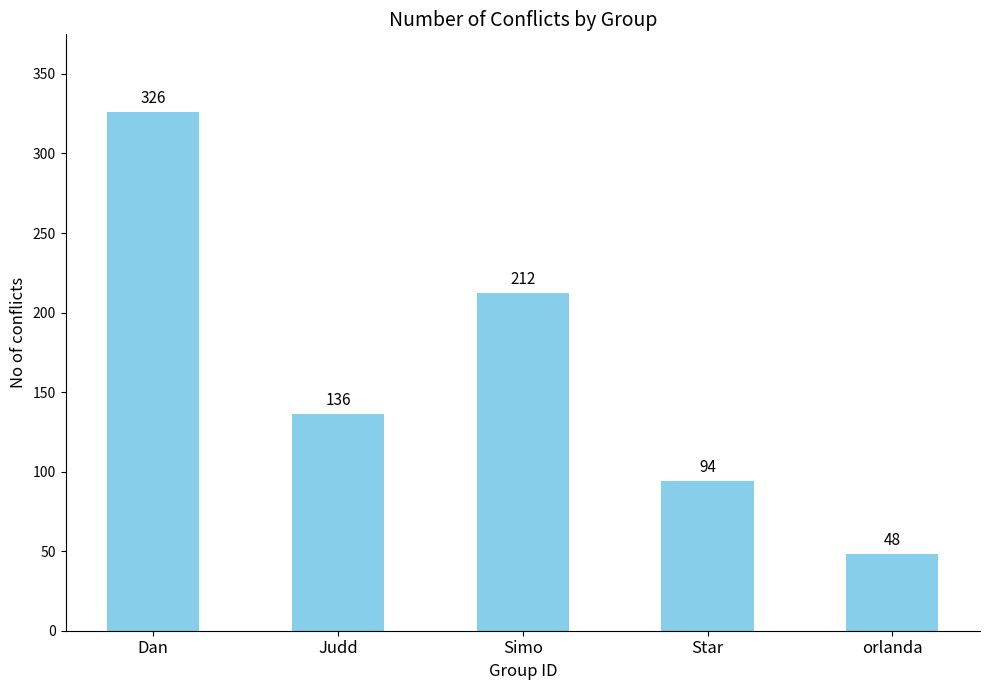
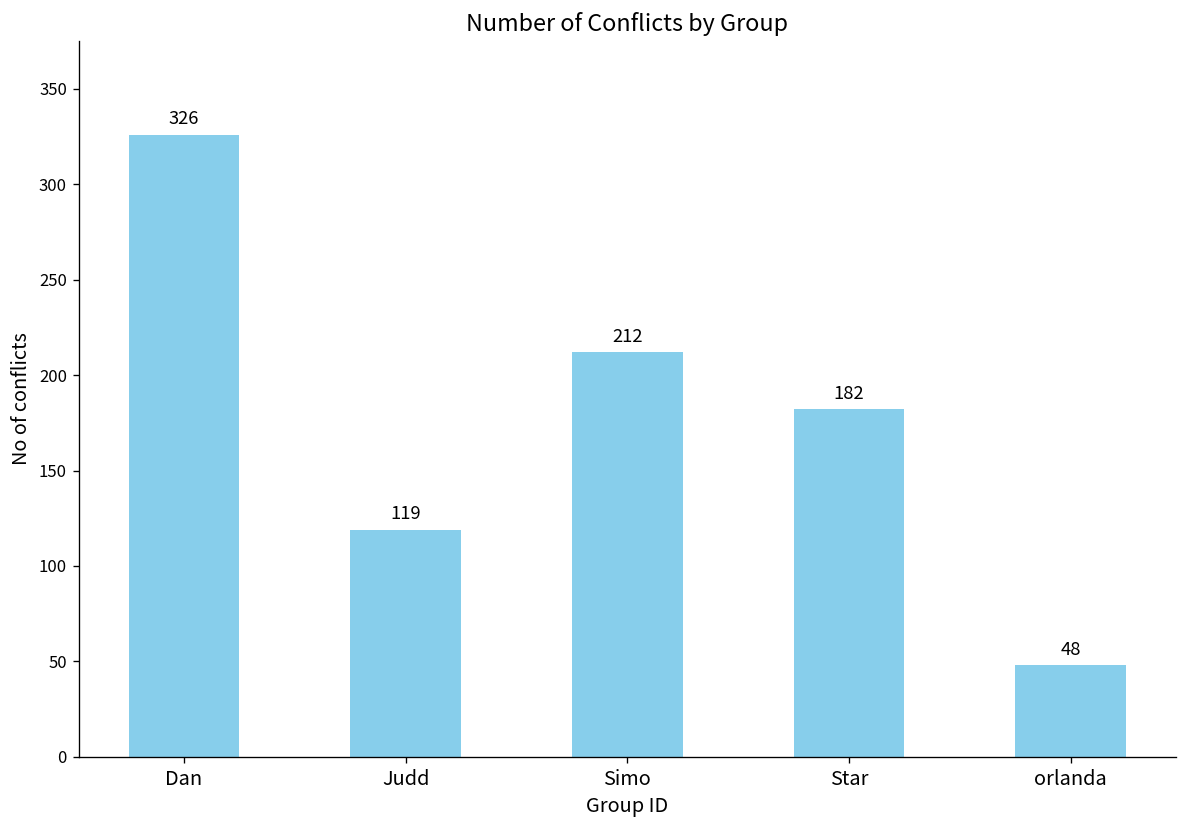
Judd: 136 -> 119
Star: 94 -> 182
